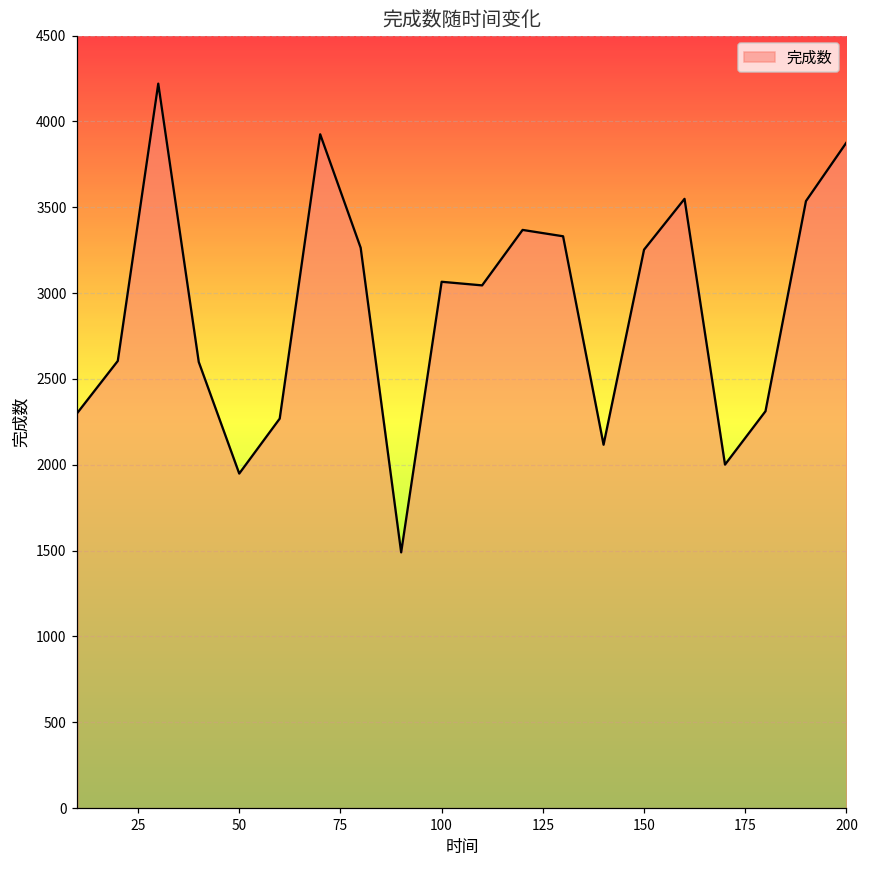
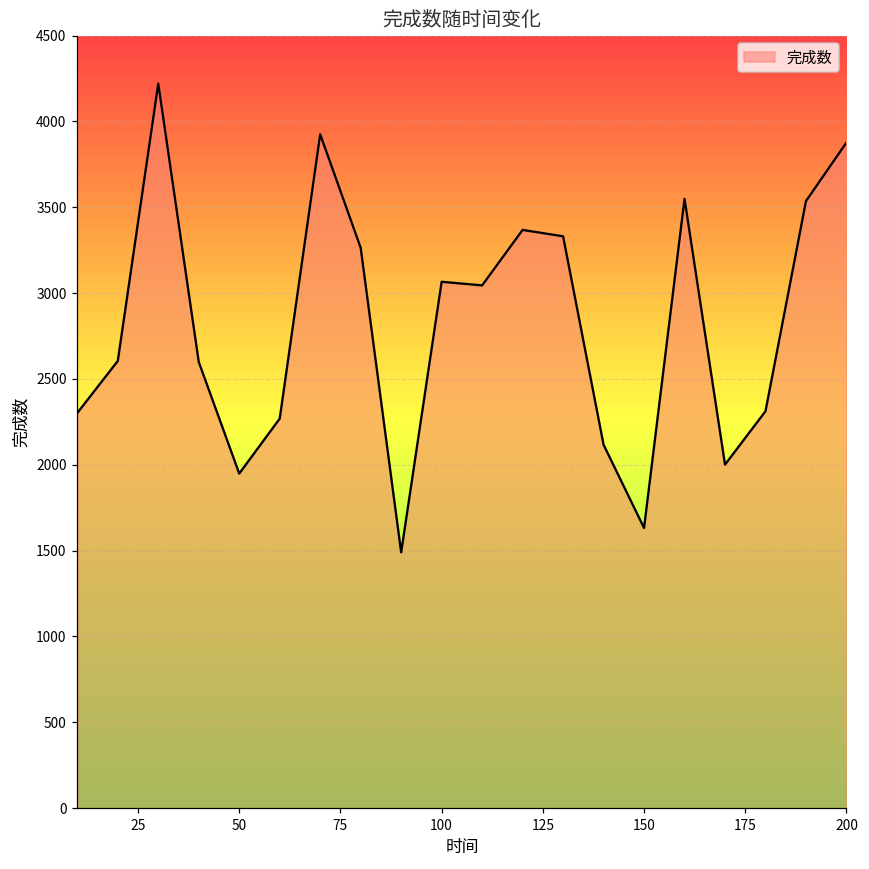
150: 3250 -> 1630
